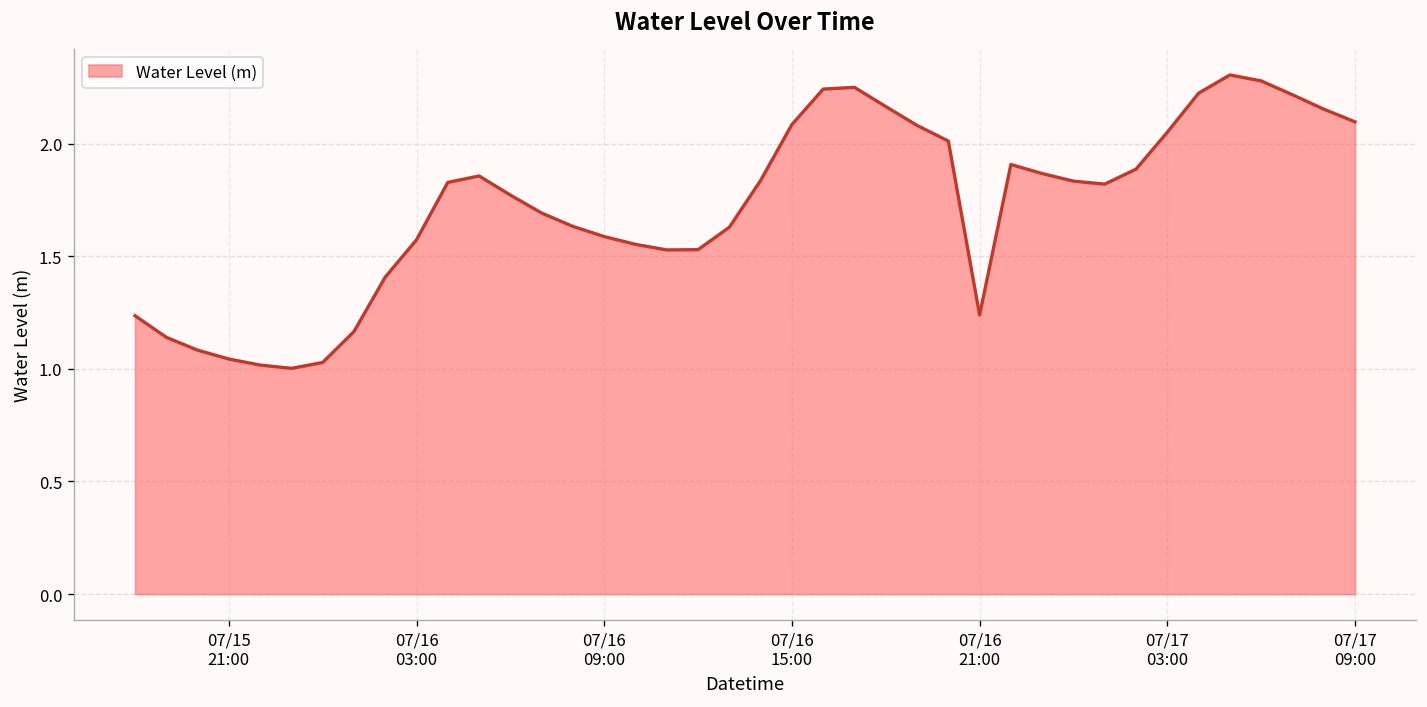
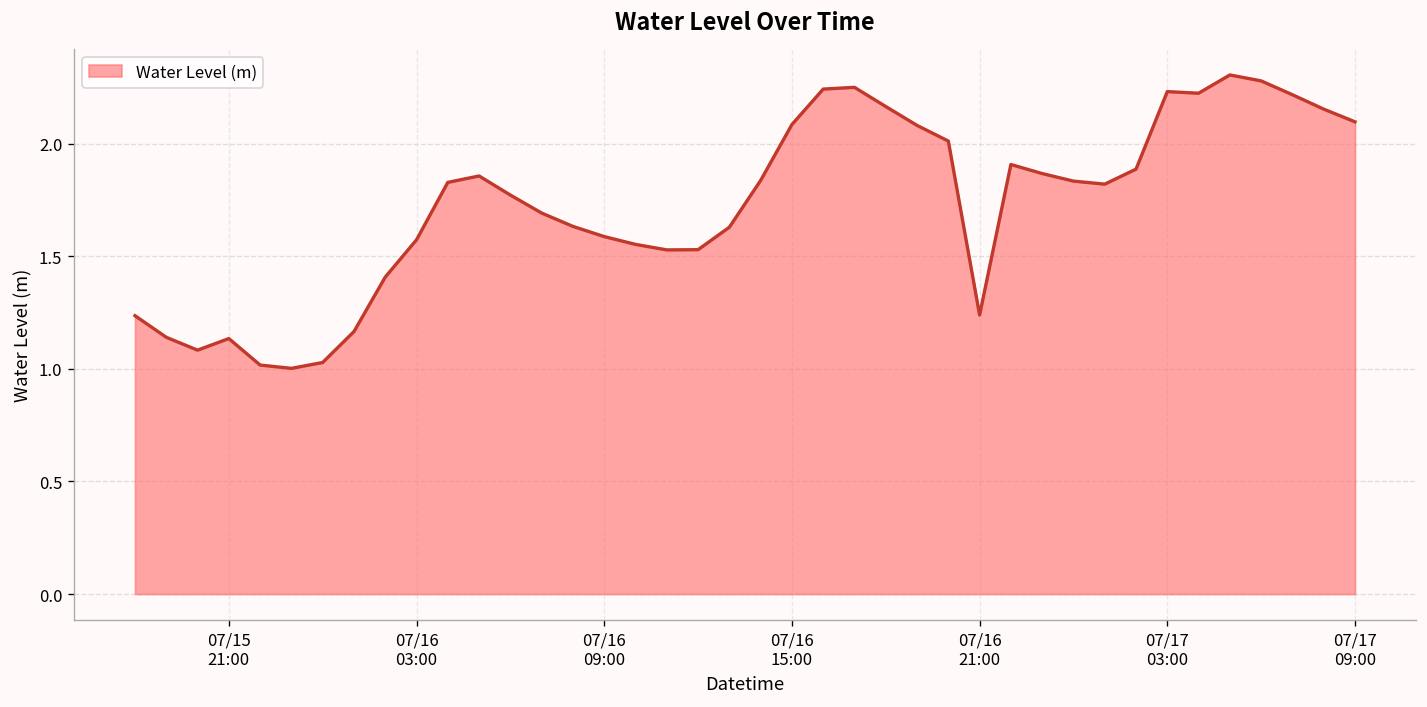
07/15 21:00: 1.04 -> 1.13
07/17 03:00: 2.05 -> 2.23
